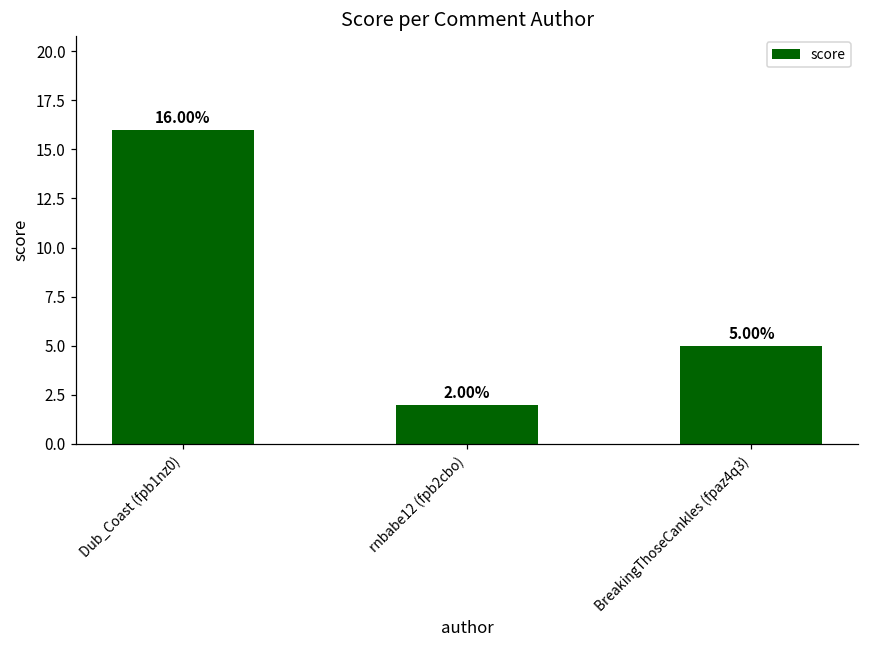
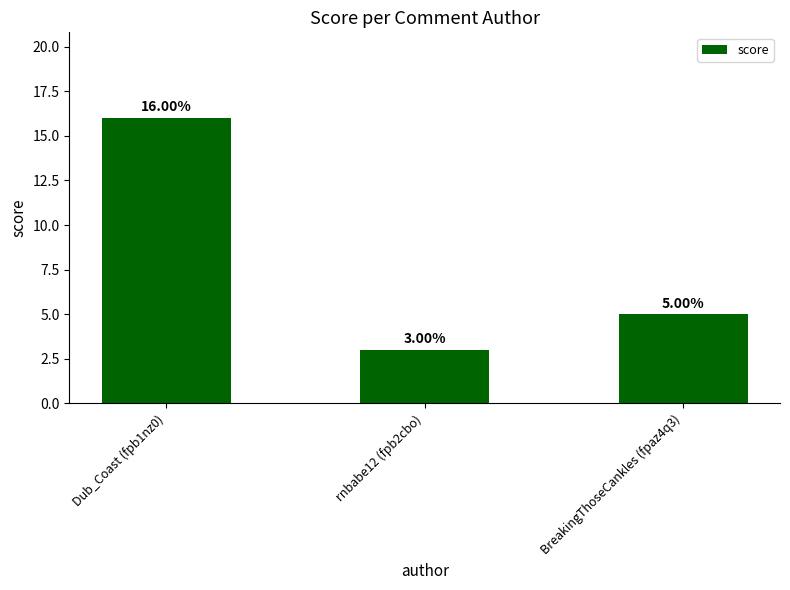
rnbabe12 (fpb2cbo): 2.00% -> 3.00%
